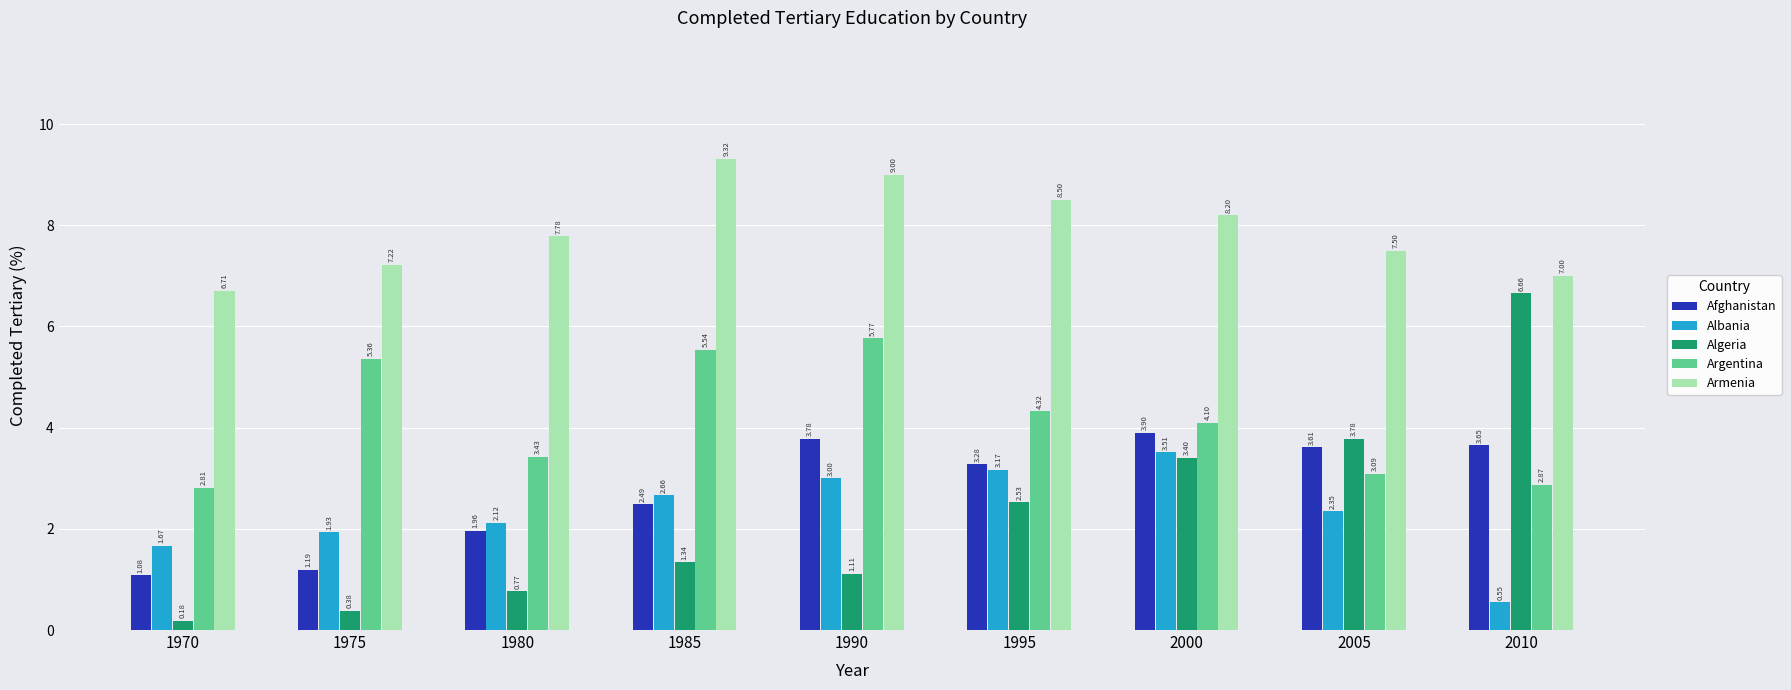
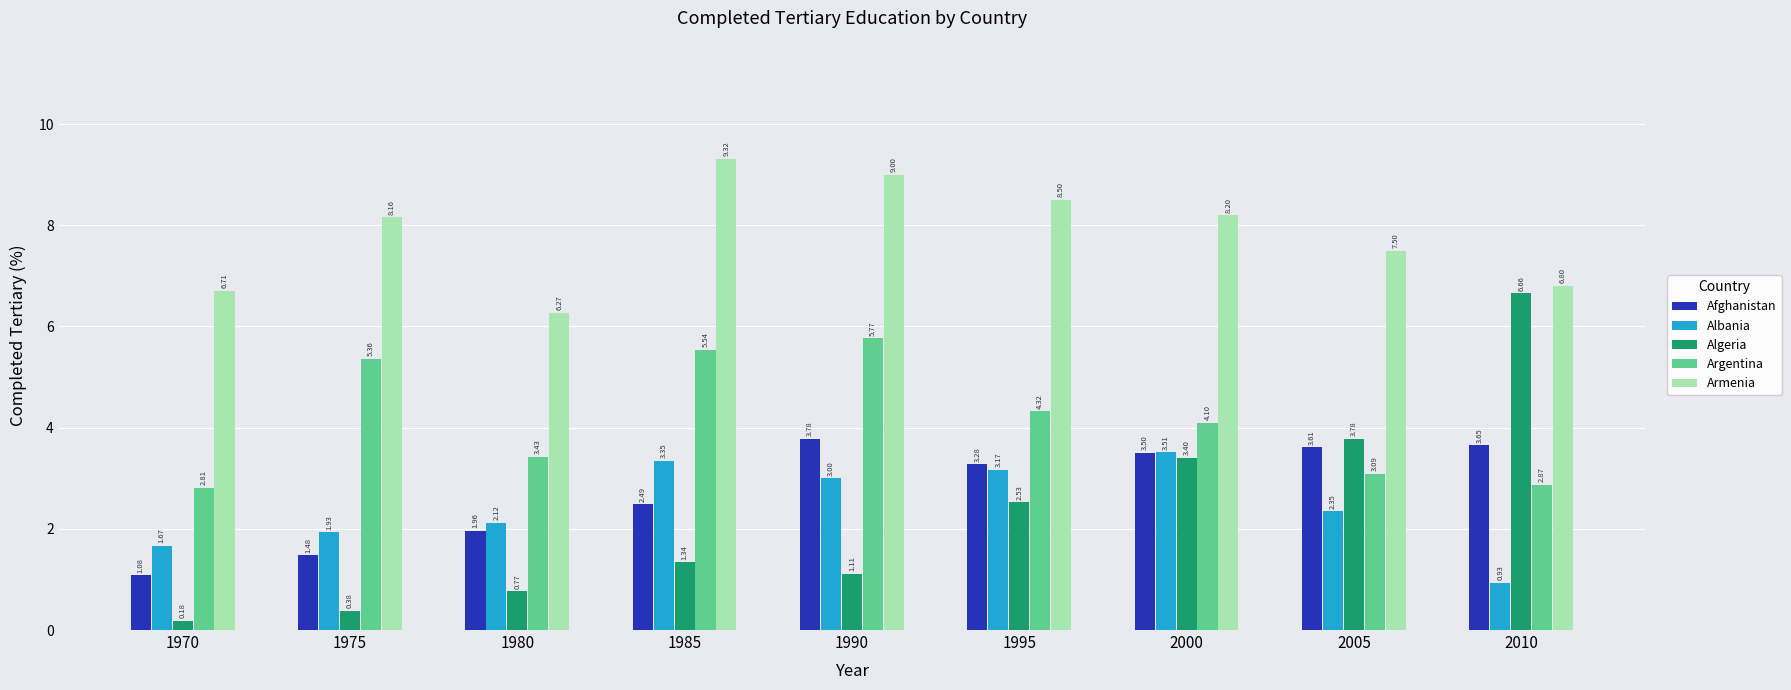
Afghanistan, 1975: 1.19 -> 1.48
Armenia, 1975: 7.22 -> 8.16
Armenia, 1980: 7.78 -> 6.27
Albania, 1985: 2.66 -> 3.35
Afghanistan, 2000: 3.90 -> 3.50
Albania, 2010: 0.55 -> 0.93
Armenia, 2010: 7.00 -> 6.80
